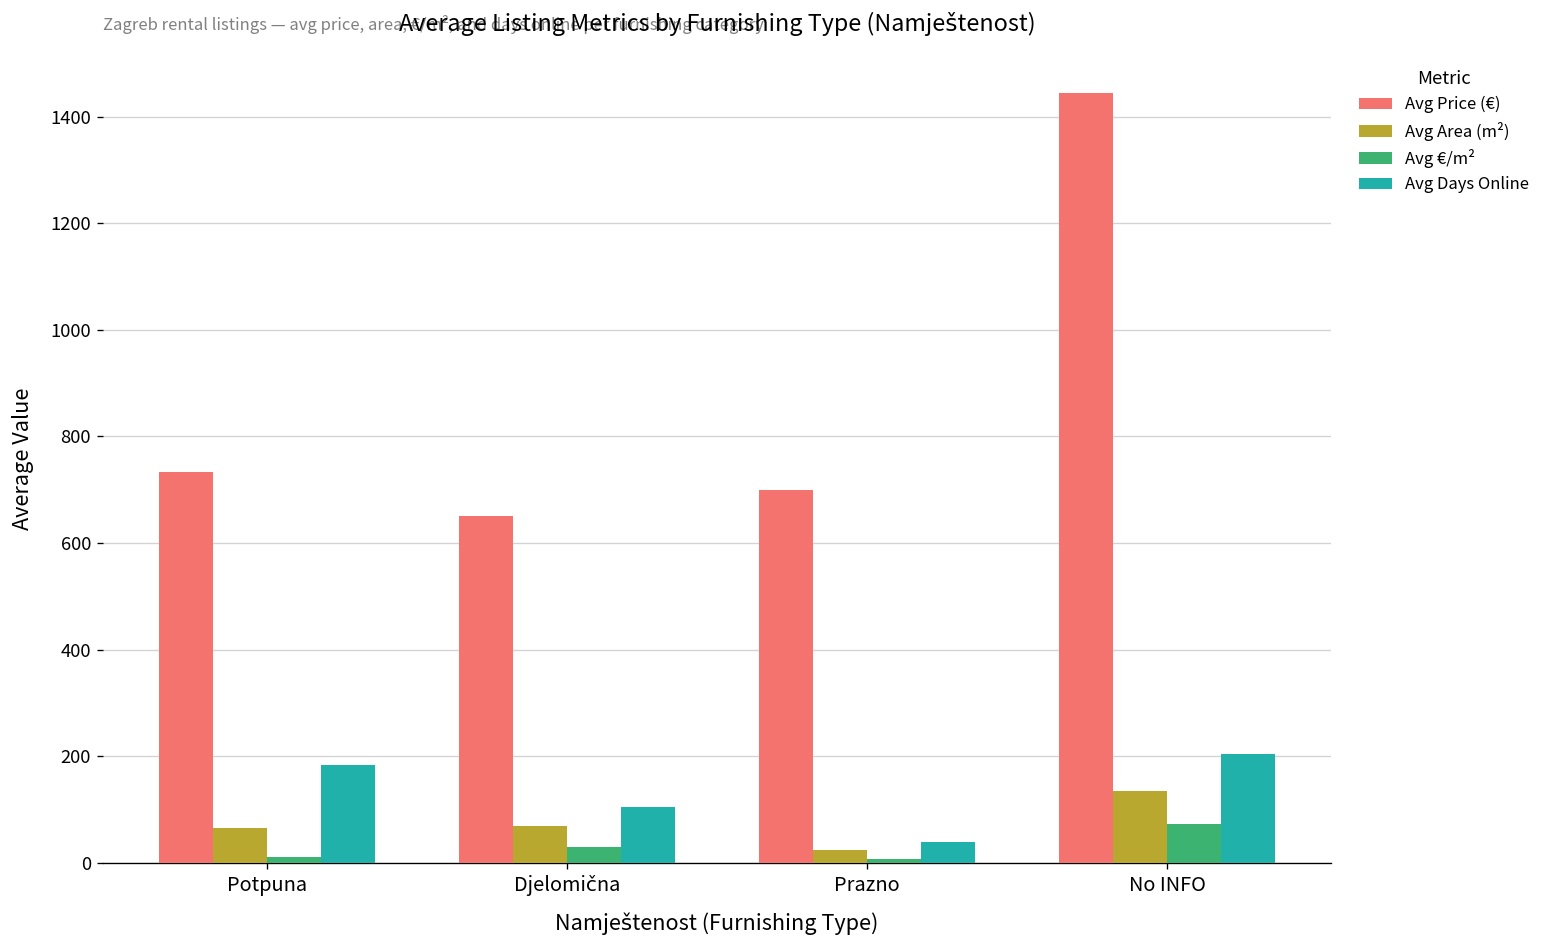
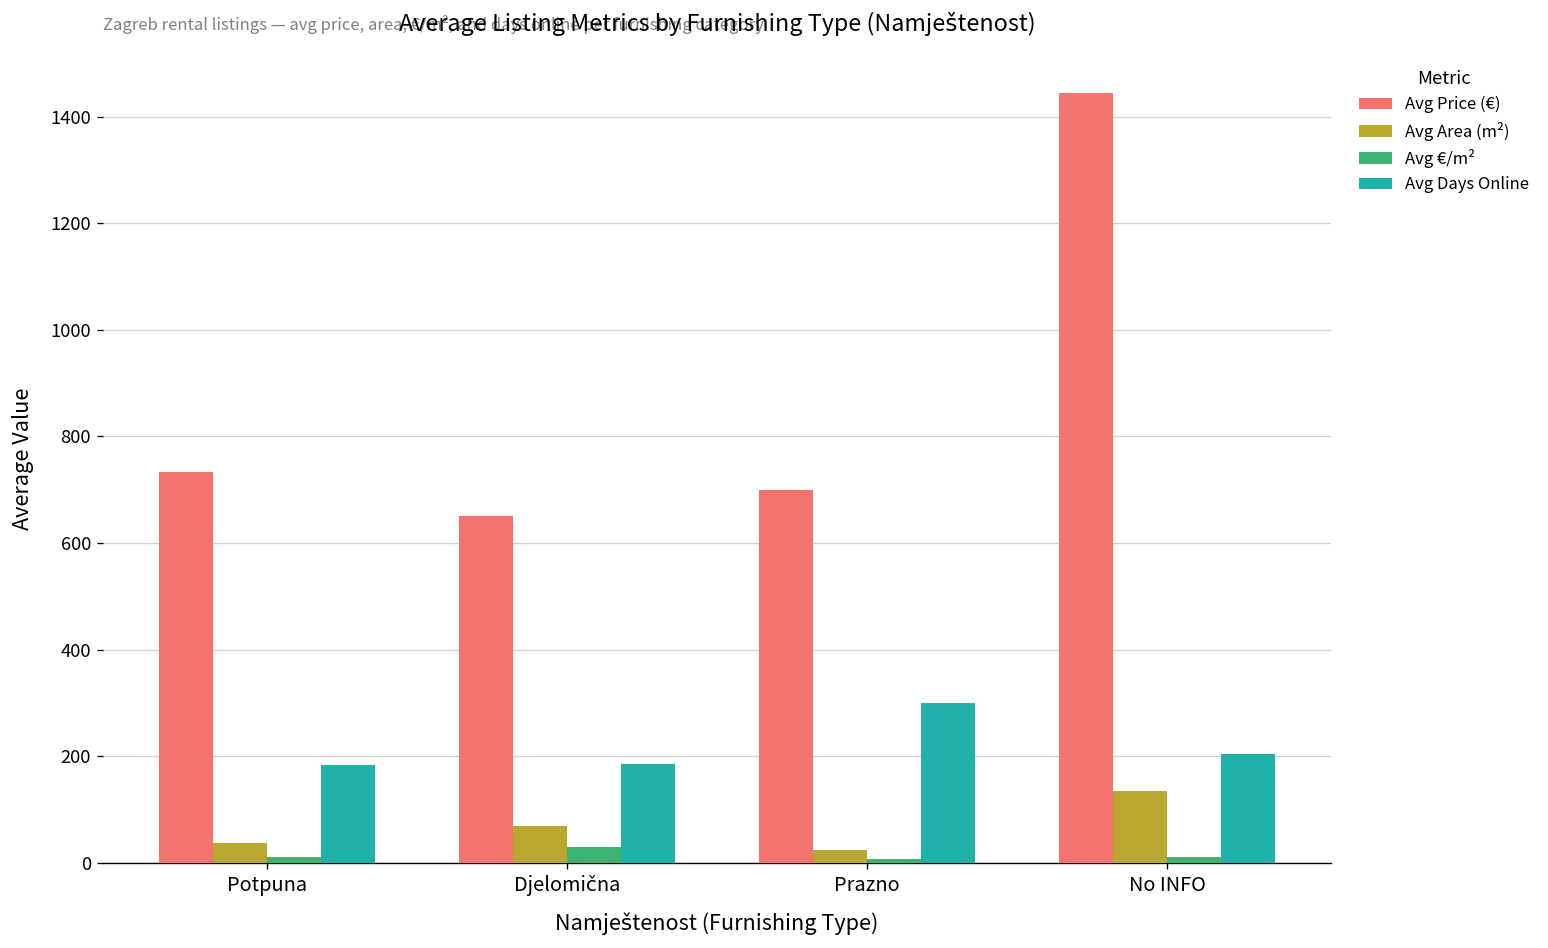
Avg Area (m²), Potpuna: 70 -> 40
Avg Days Online, Djelomična: 110 -> 190
Avg Days Online, Prazno: 40 -> 300
Avg €/m², No INFO: 70 -> 10
